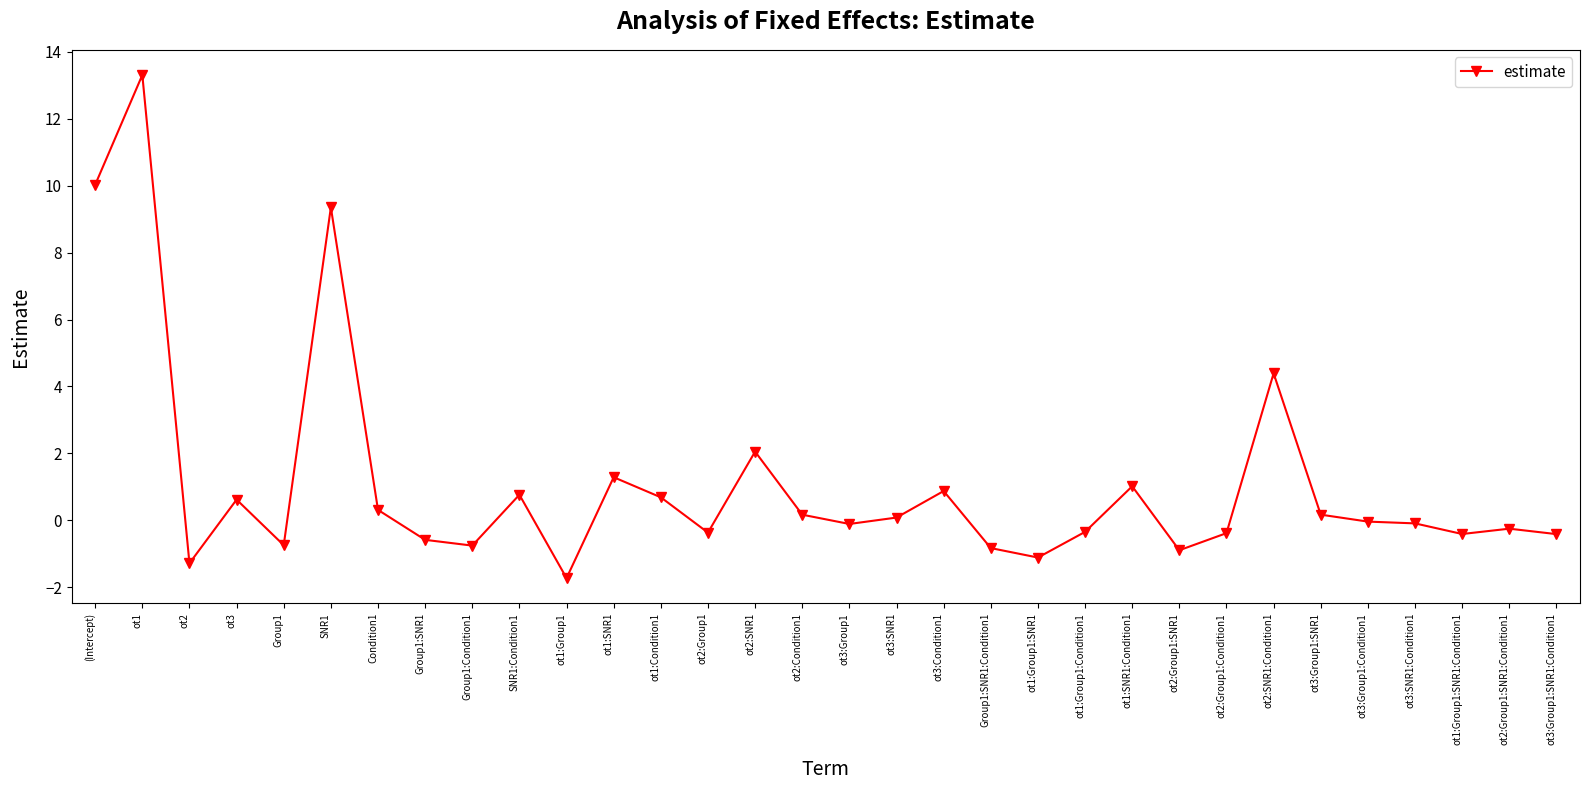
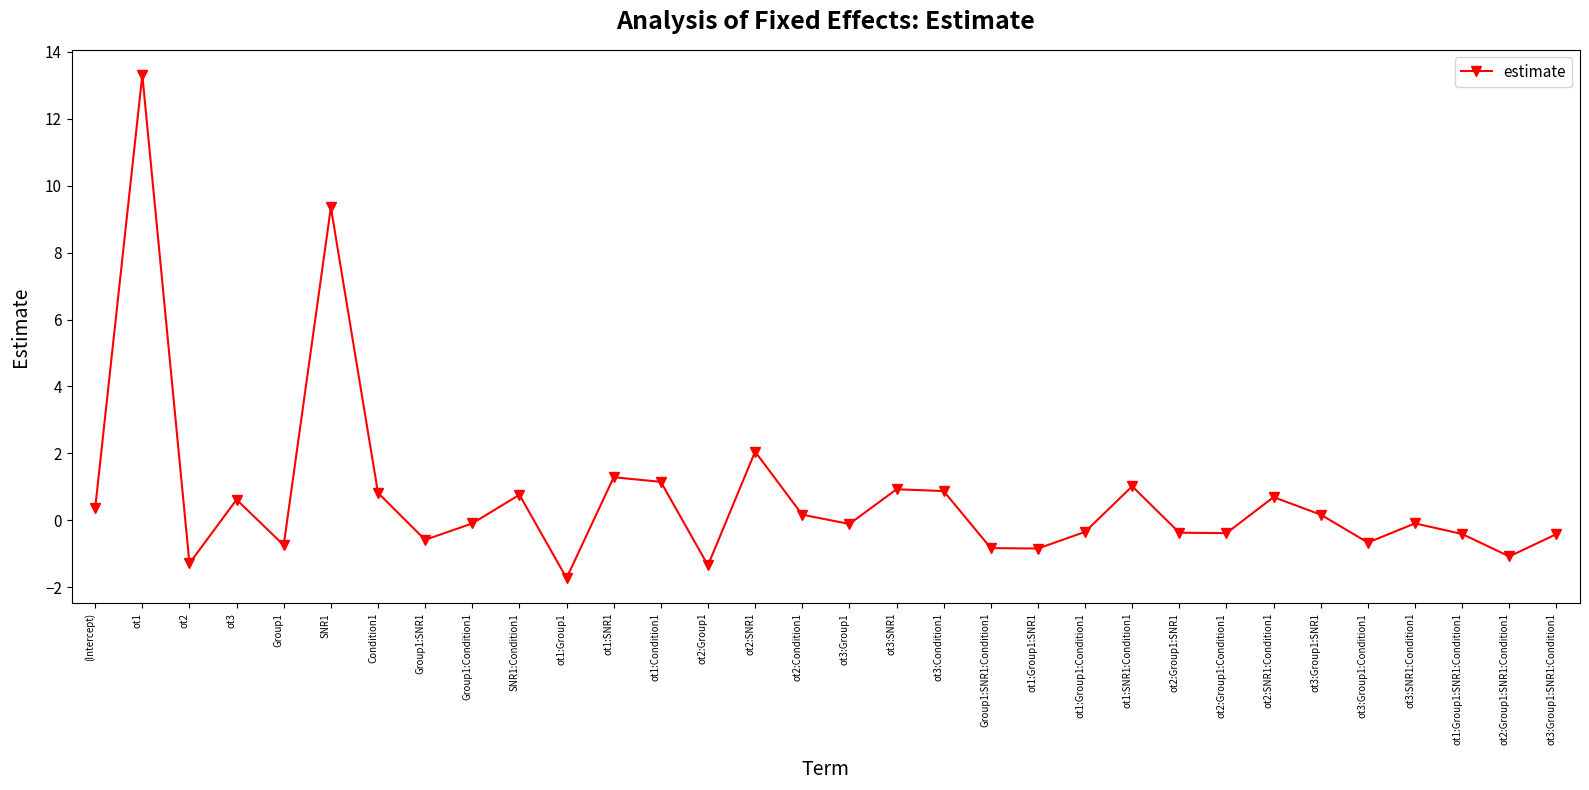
(Intercept): 10.0 -> 0.4
Condition1: 0.3 -> 0.8
Group1:Condition1: -0.8 -> -0.1
ot1:Condition1: 0.7 -> 1.2
ot2:Group1: -0.4 -> -1.3
ot3:SNR1: 0.1 -> 0.9
ot1:Group1:SNR1: -1.1 -> -0.8
ot2:Group1:SNR1: -0.9 -> -0.4
ot2:SNR1:Condition1: 4.4 -> 0.7
ot3:Group1:Condition1: 0.0 -> -0.7
ot2:Group1:SNR1:Condition1: -0.2 -> -1.1
